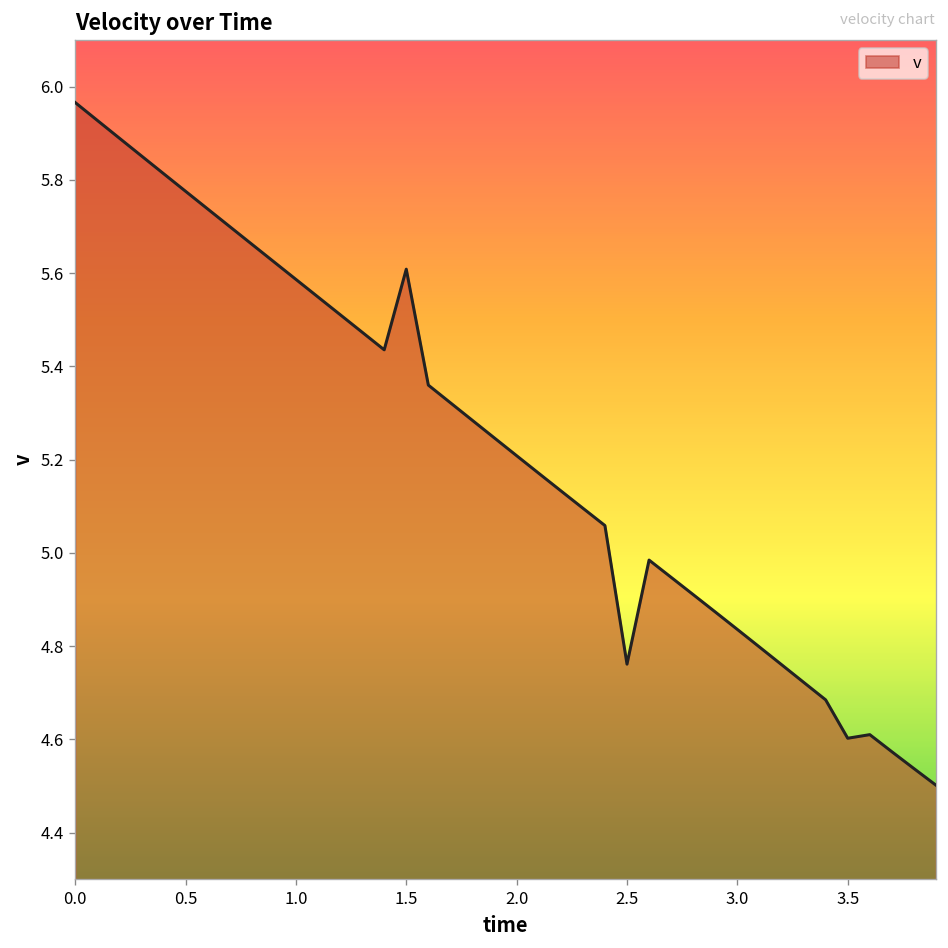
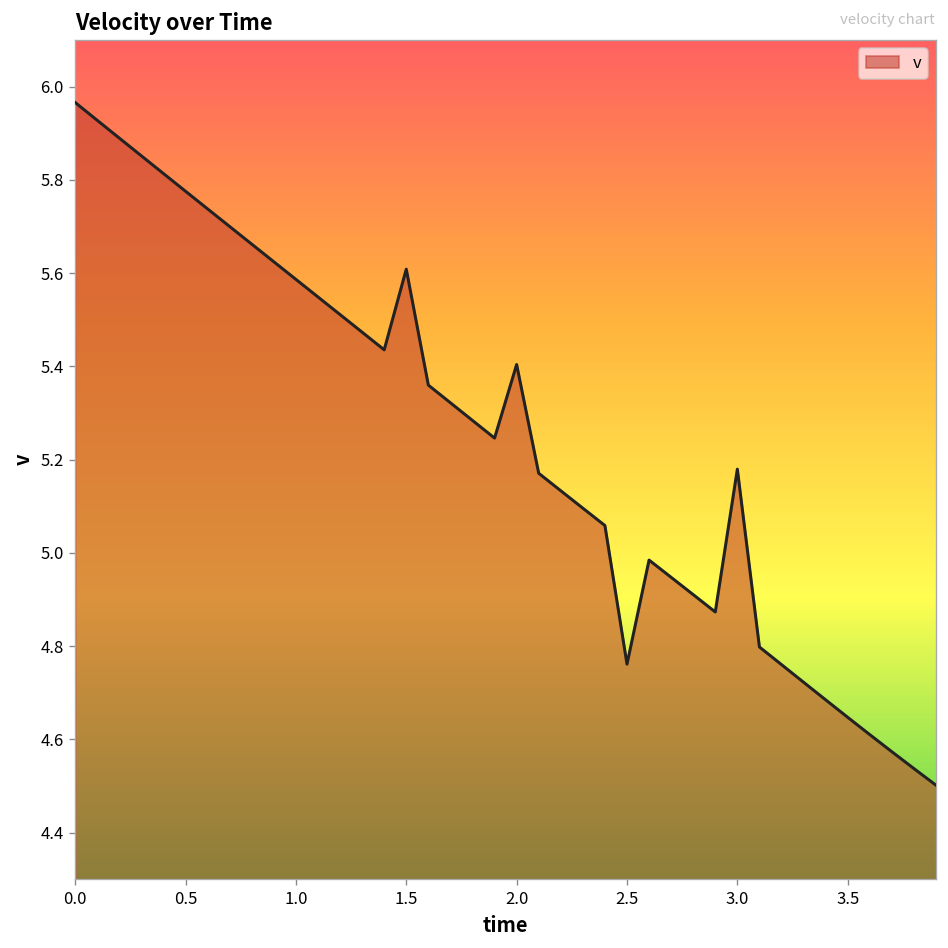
2.0: 5.21 -> 5.40
3.0: 4.84 -> 5.18
3.5: 4.60 -> 4.65
